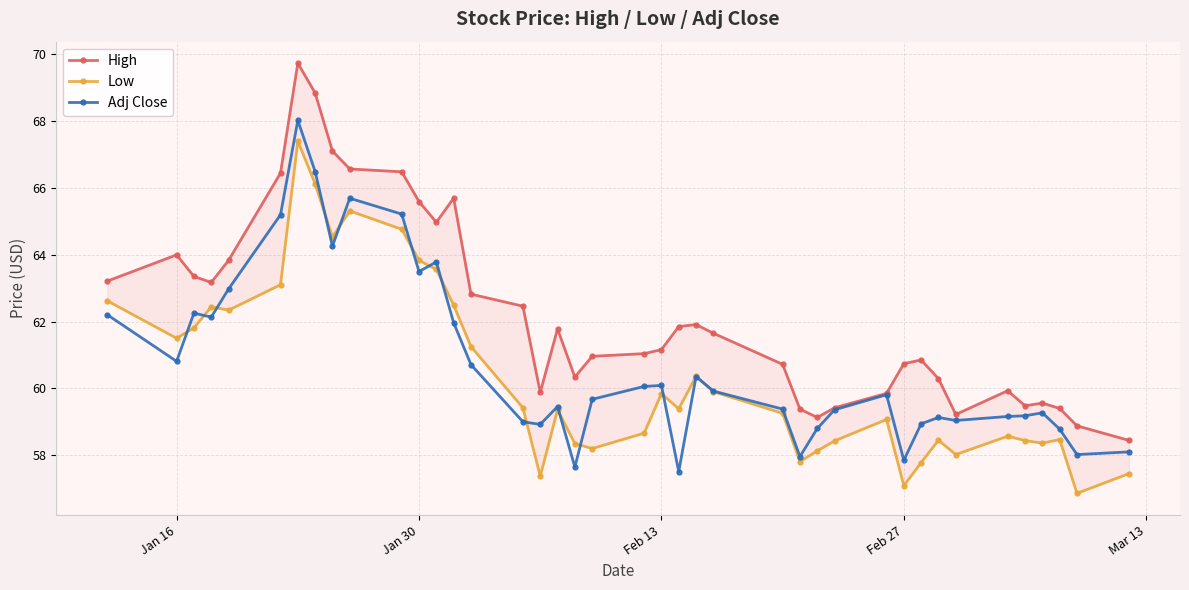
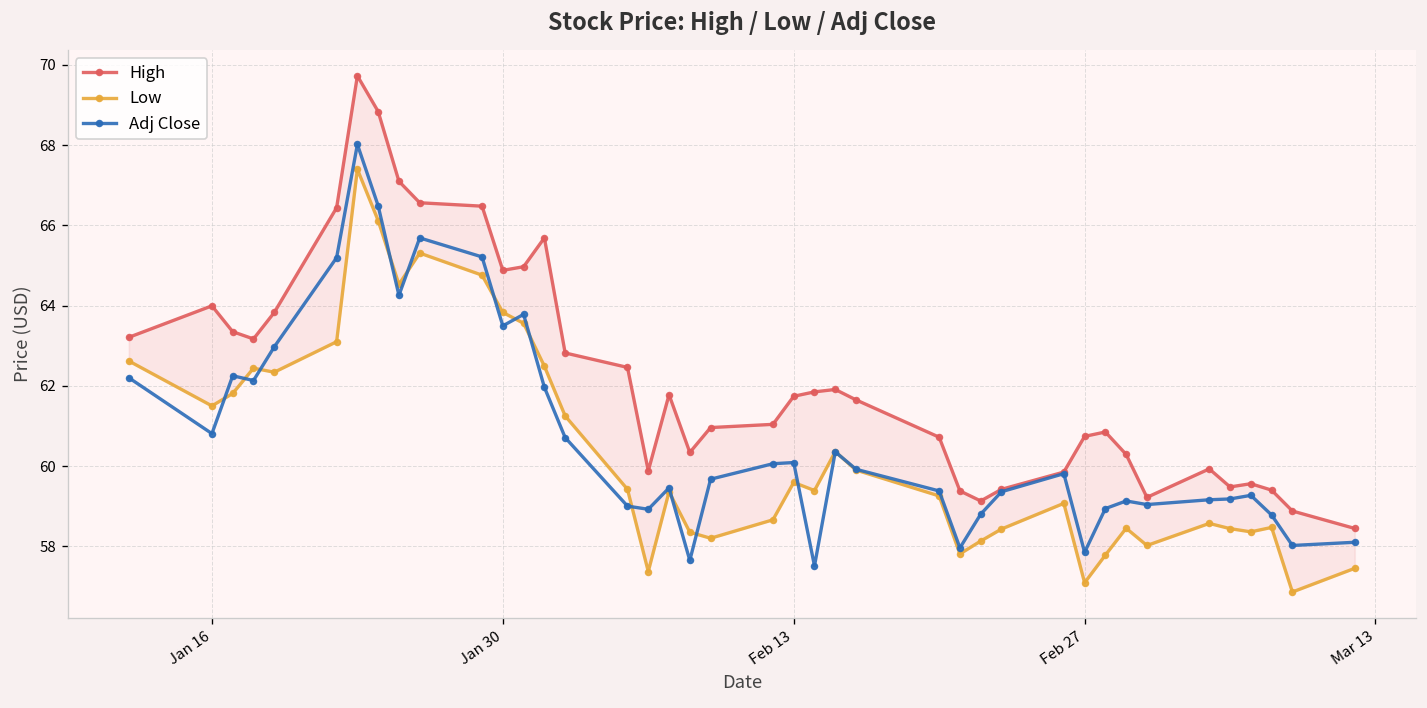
High, Jan 30: 65.6 -> 64.9
High, Feb 13: 61.2 -> 61.7
Low, Feb 13: 59.8 -> 59.6
